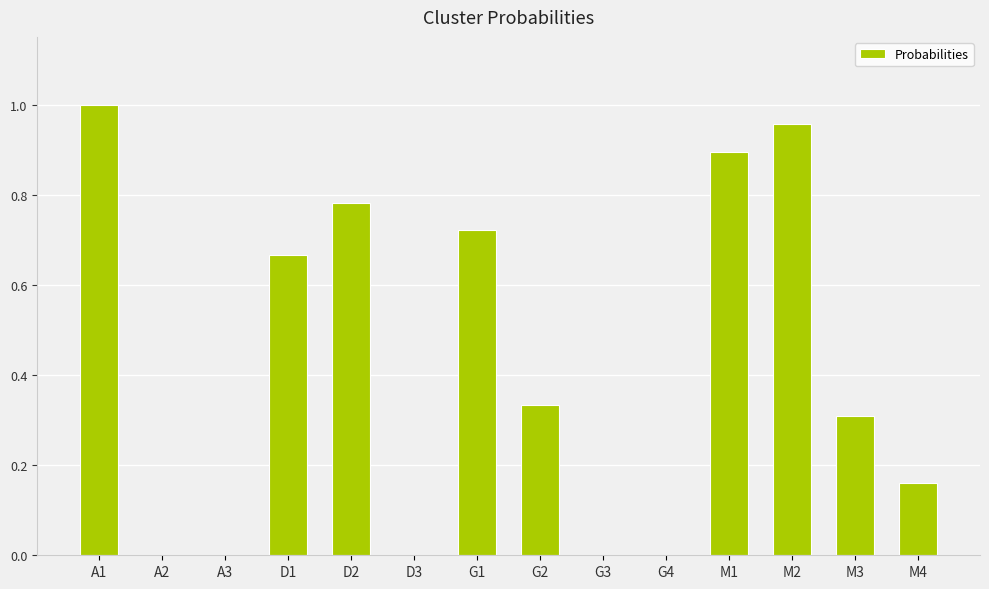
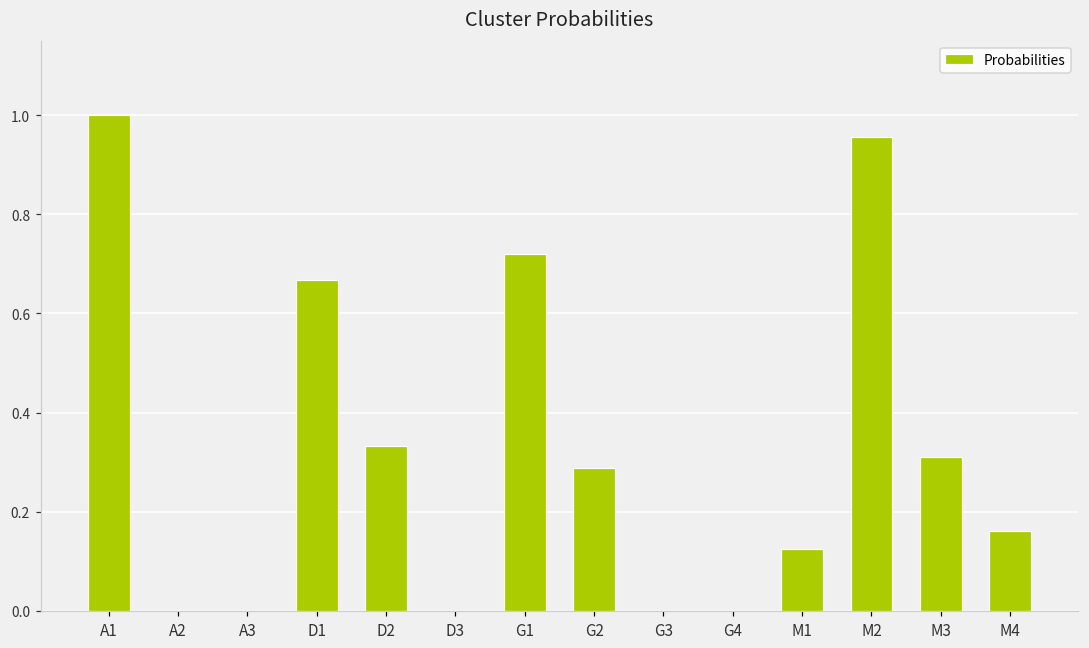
D2: 0.78 -> 0.33
G2: 0.33 -> 0.29
M1: 0.89 -> 0.13
